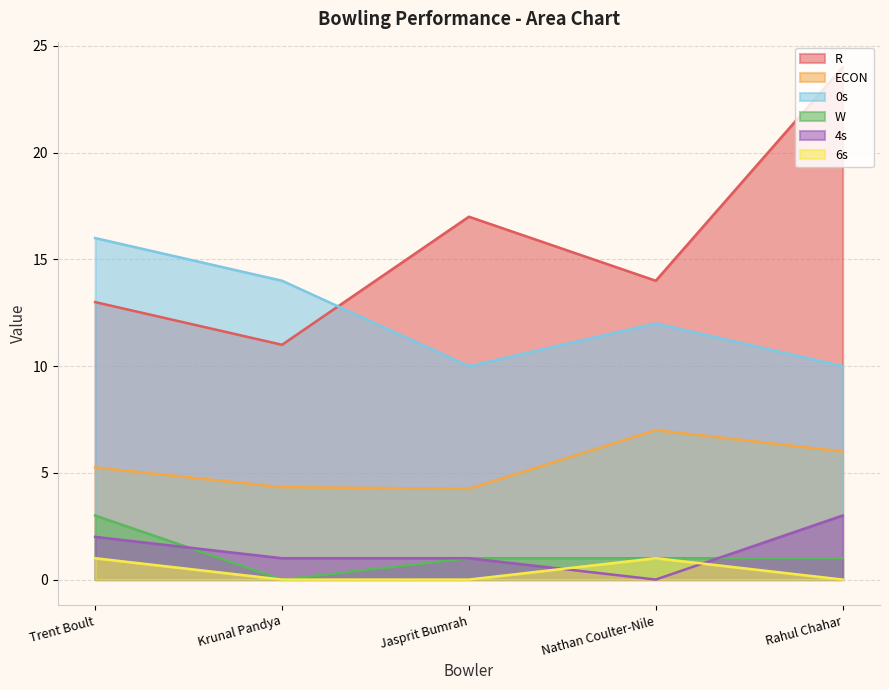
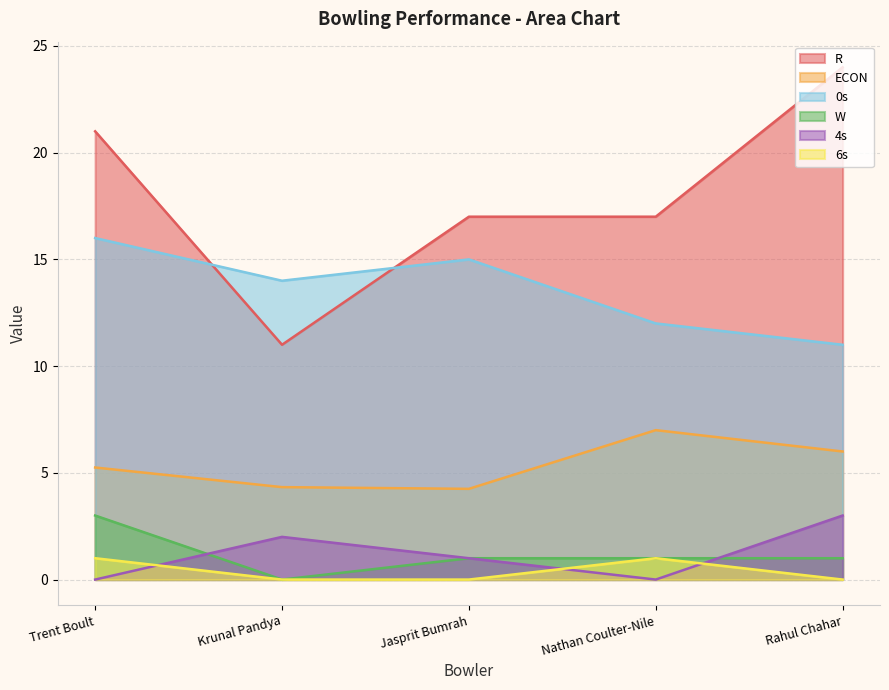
R, Trent Boult: 13 -> 21
4s, Trent Boult: 2 -> 0
4s, Krunal Pandya: 1 -> 2
0s, Jasprit Bumrah: 10 -> 15
R, Nathan Coulter-Nile: 14 -> 17
0s, Rahul Chahar: 10 -> 11
